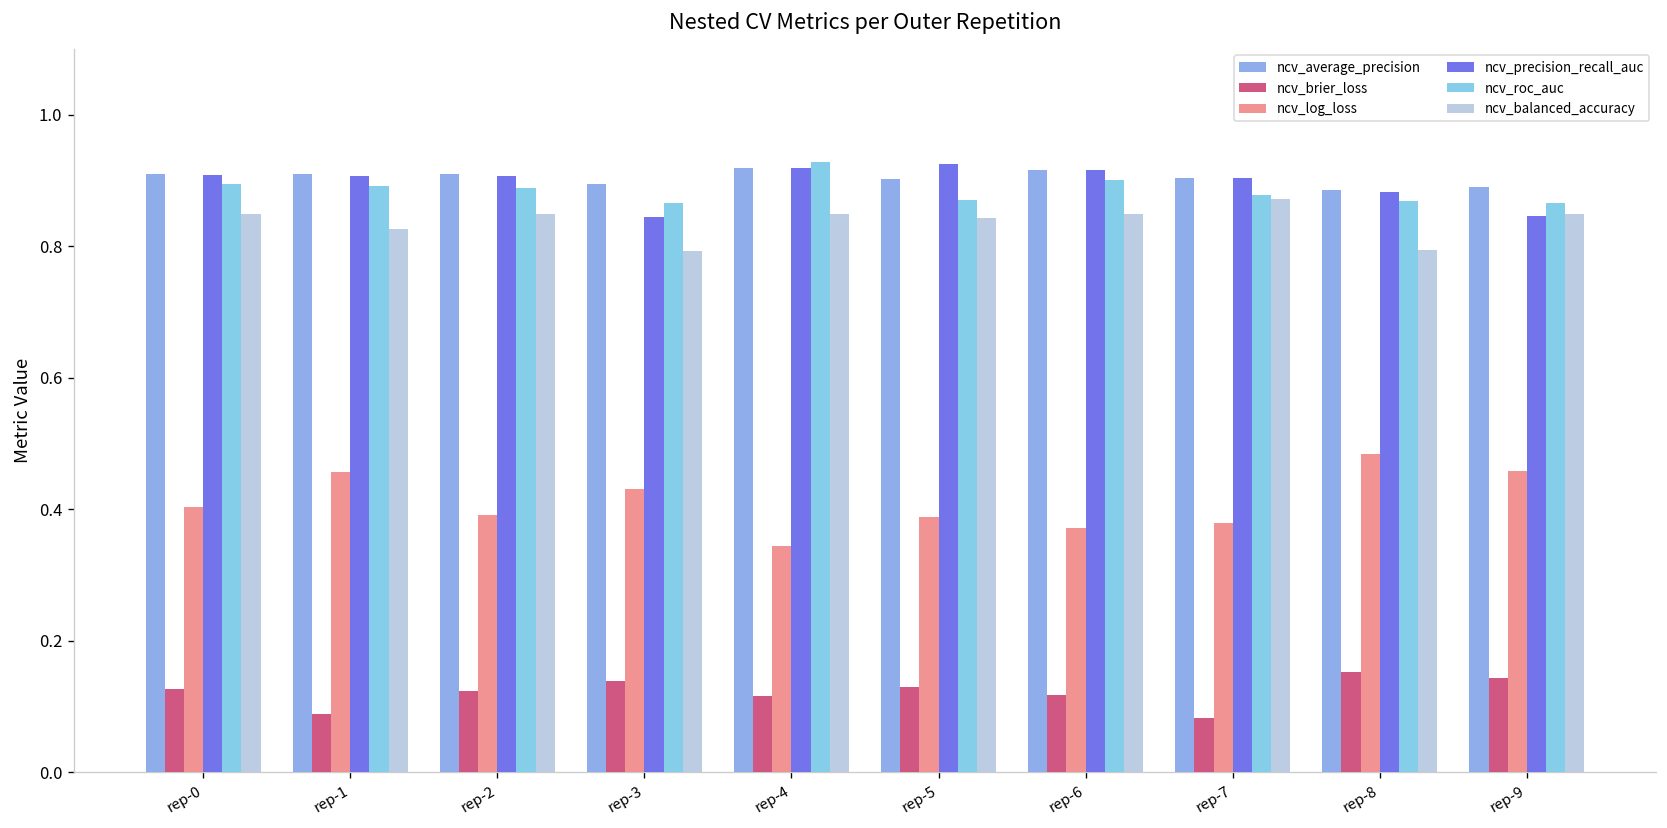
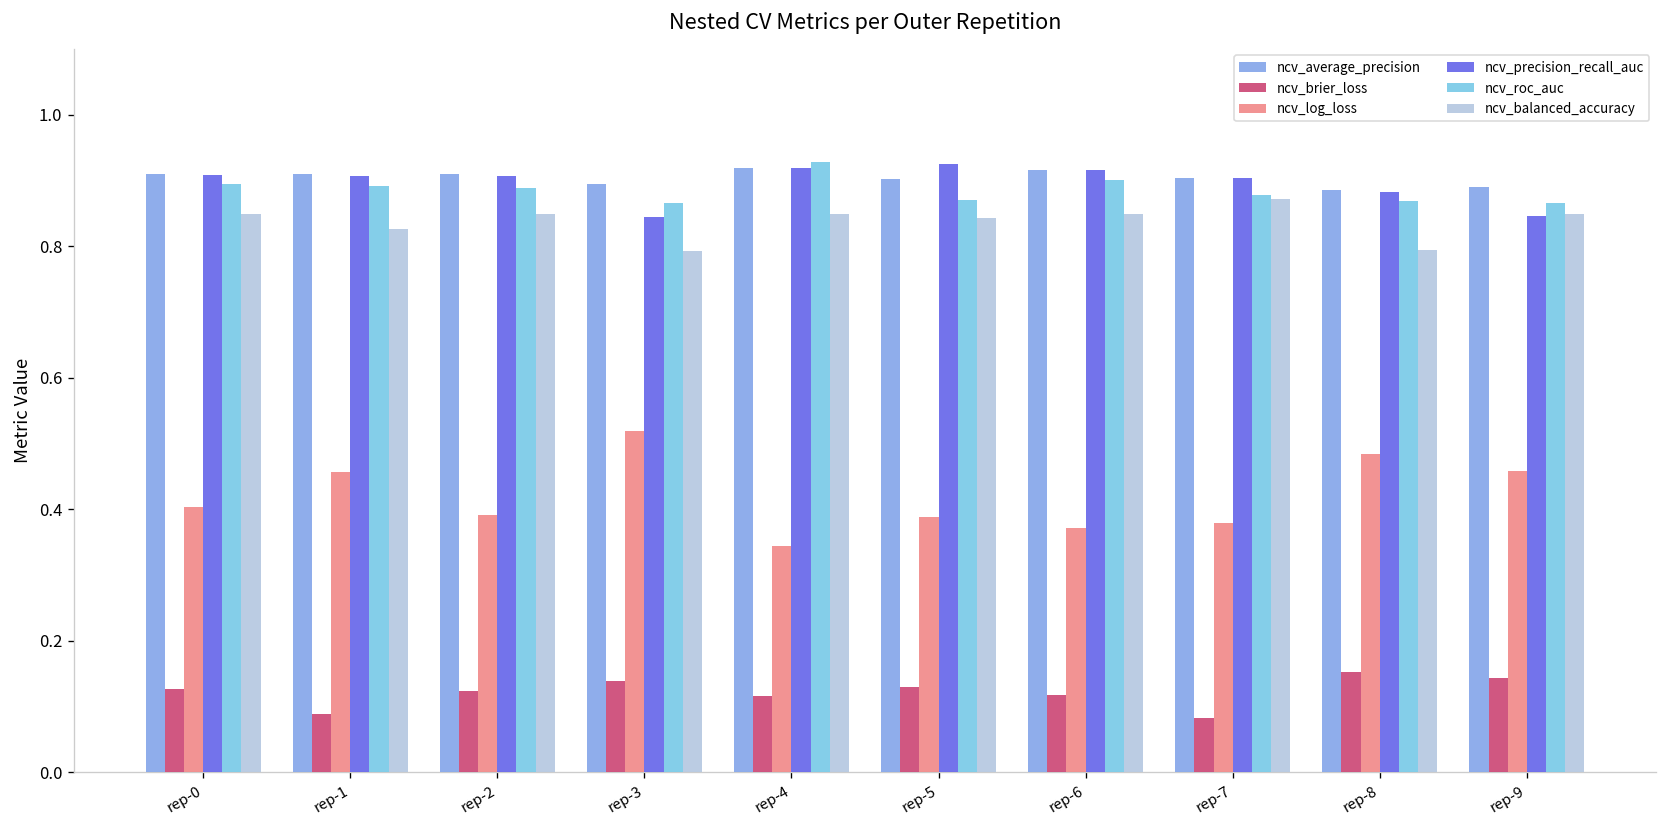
ncv_log_loss, rep-3: 0.43 -> 0.52
